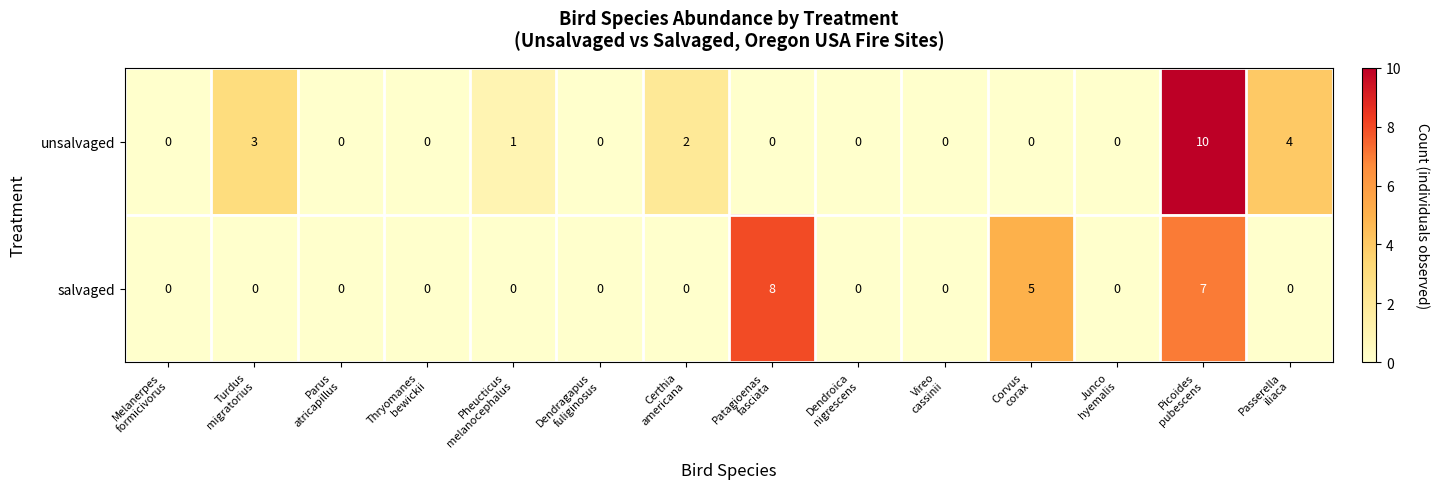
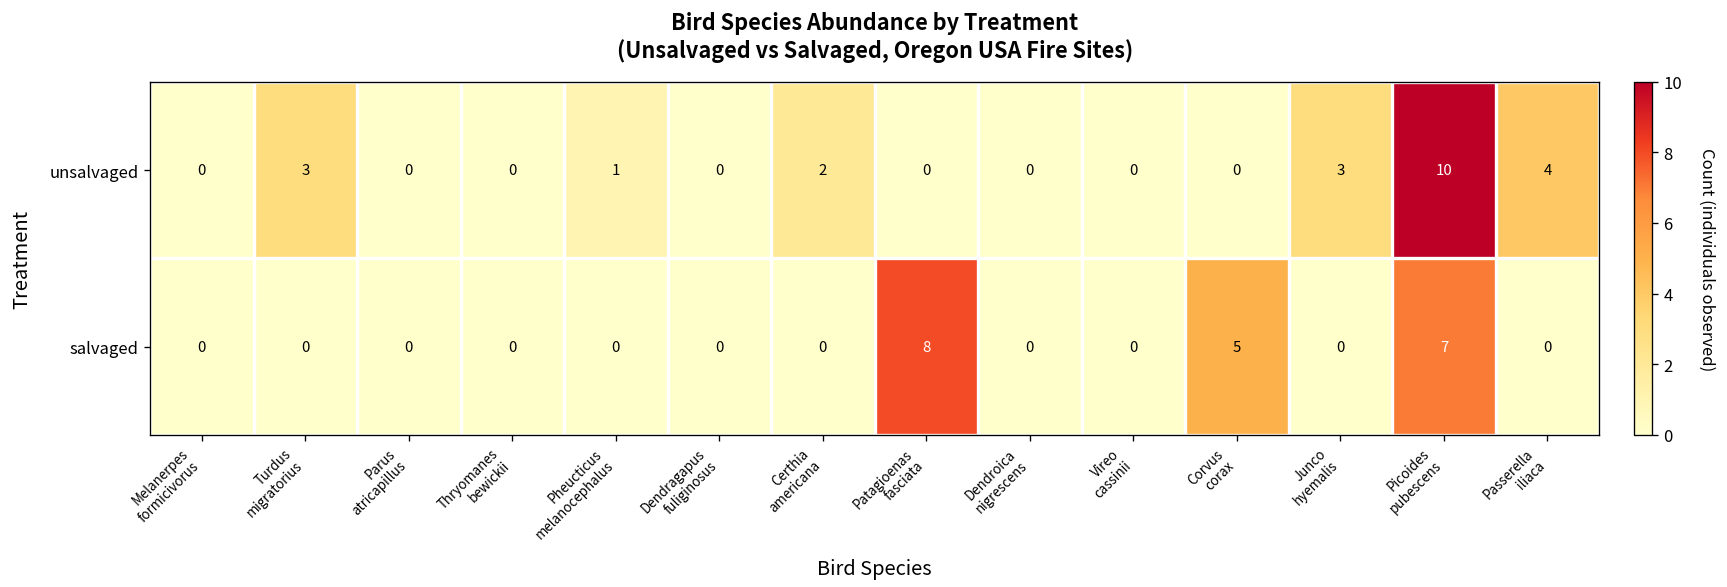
unsalvaged, Junco hyemalis: 0 -> 3
